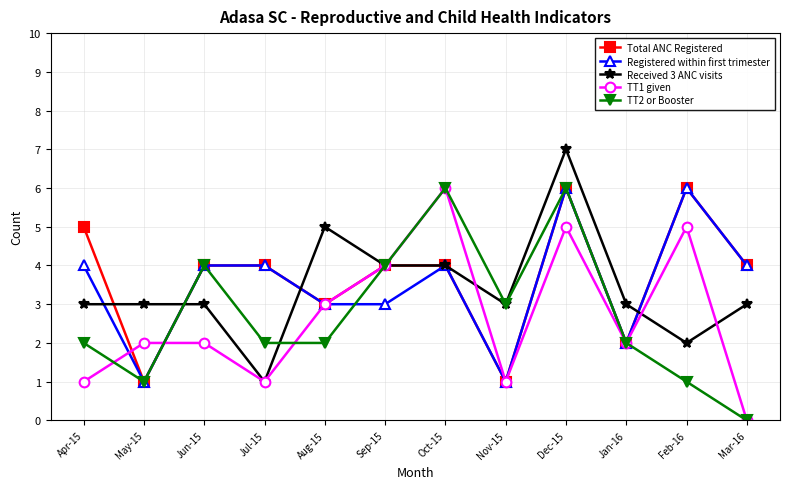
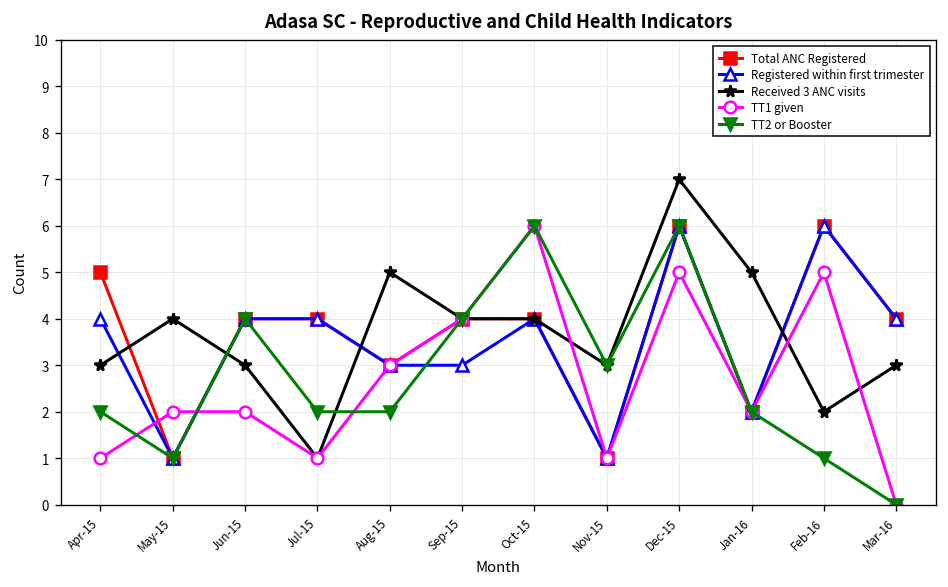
Received 3 ANC visits, May-15: 3 -> 4
Received 3 ANC visits, Jan-16: 3 -> 5
